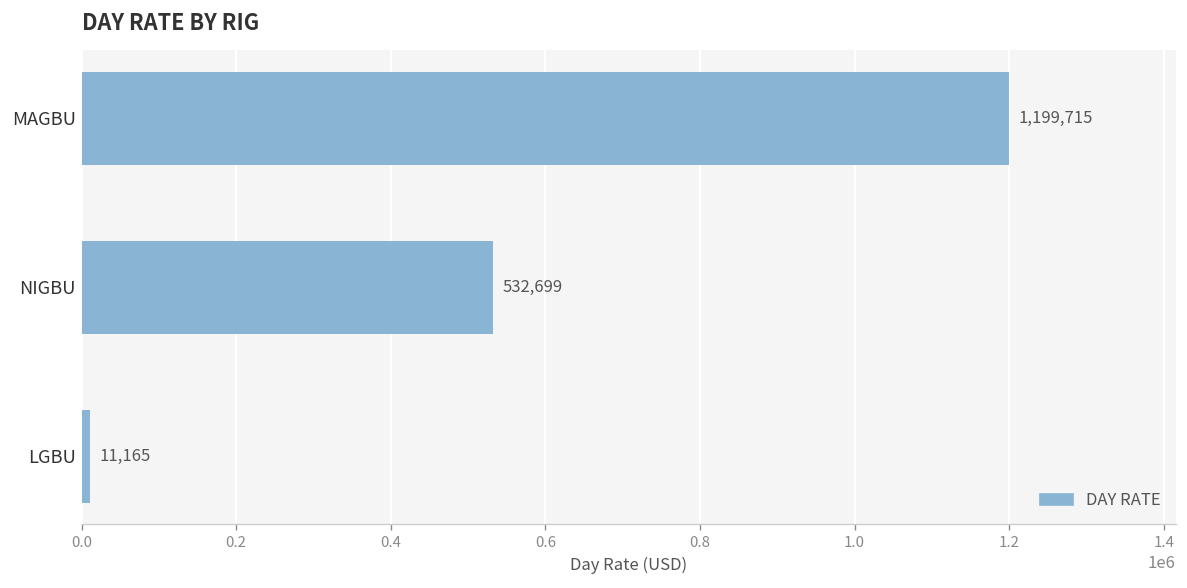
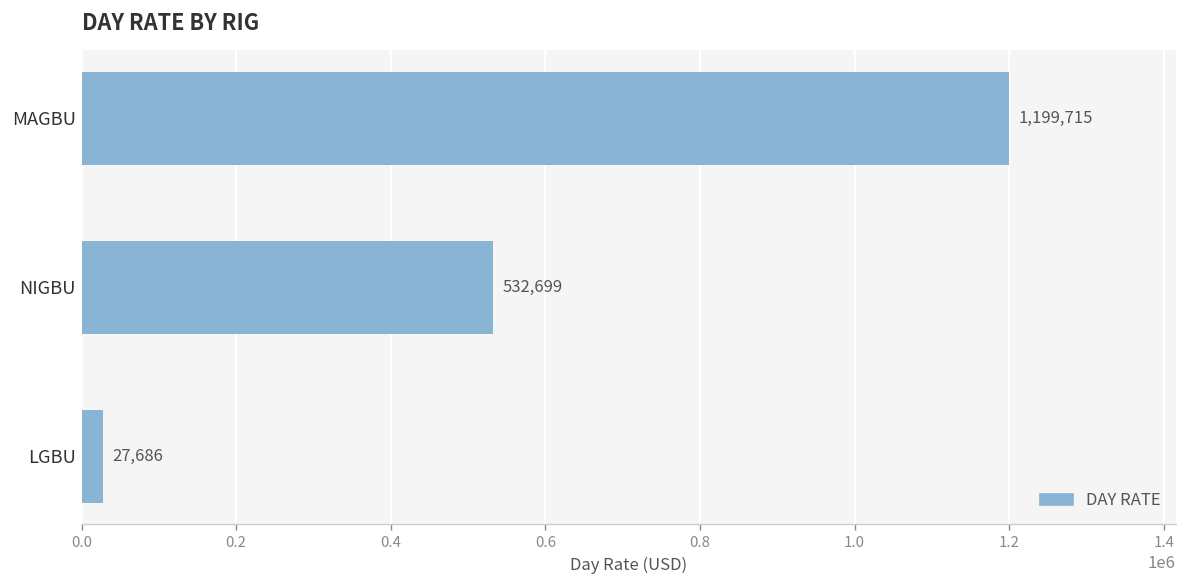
LGBU: 11,165 -> 27,686
